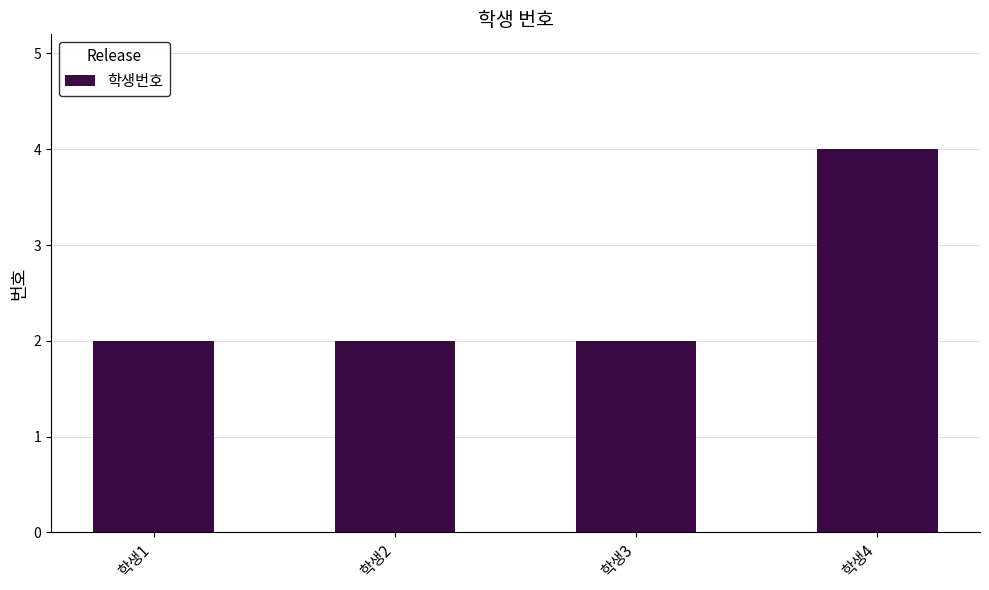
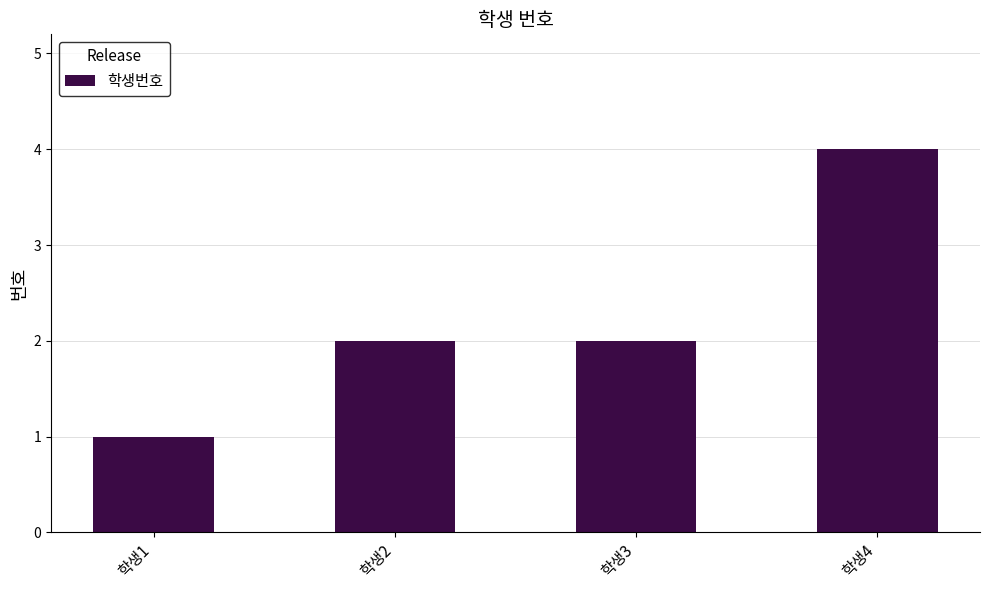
학생1: 2 -> 1
